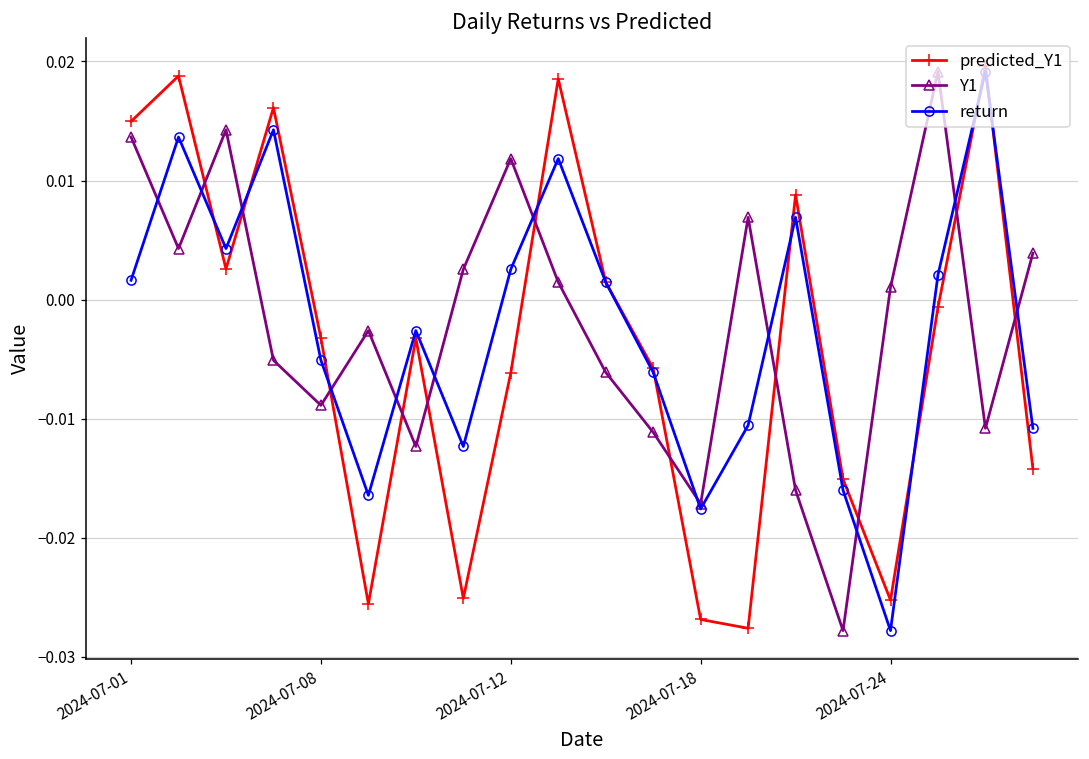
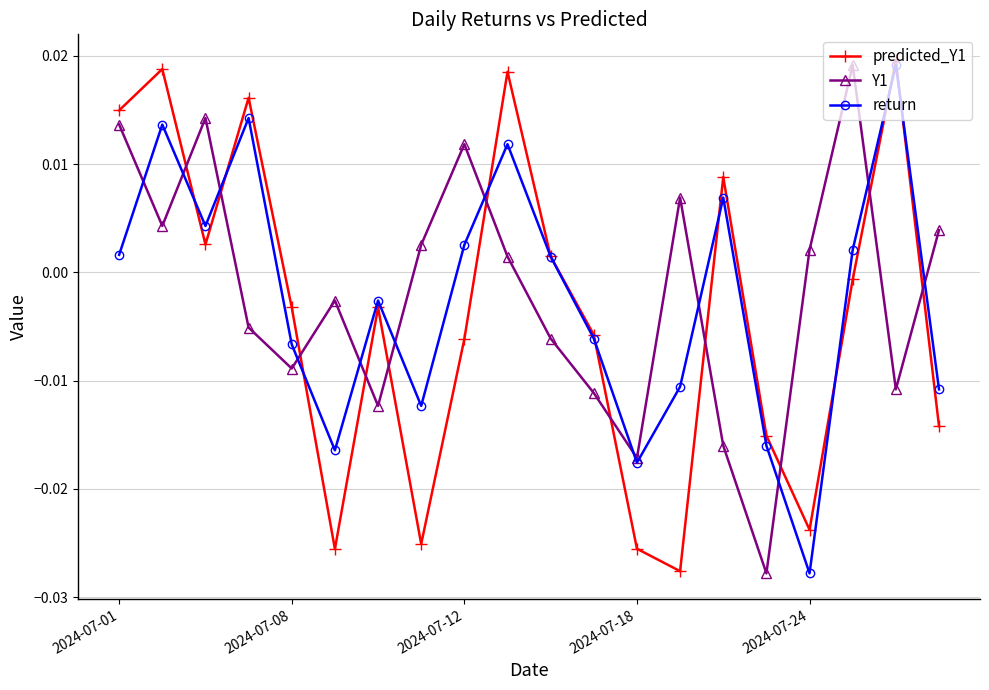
return, 2024-07-08: -0.0051 -> -0.0067
predicted_Y1, 2024-07-18: -0.0269 -> -0.0255
predicted_Y1, 2024-07-24: -0.0252 -> -0.0238
Y1, 2024-07-24: 0.0010 -> 0.0021
